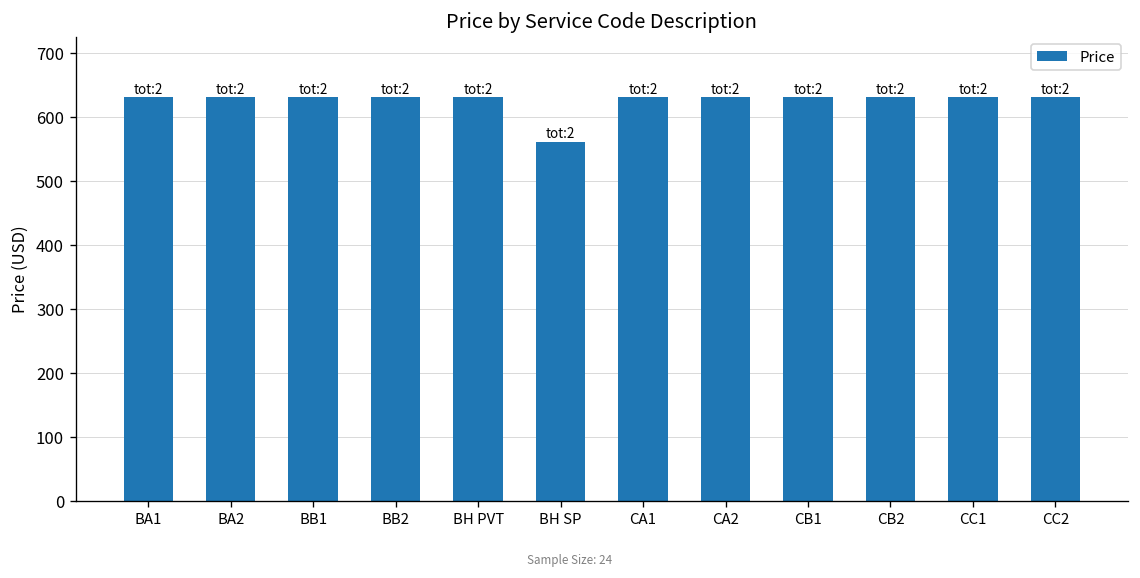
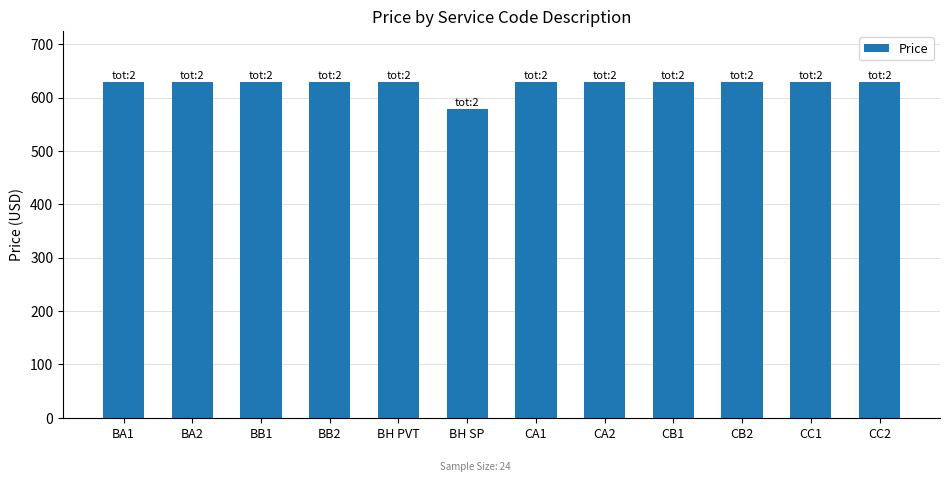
BH SP: 560 -> 580
